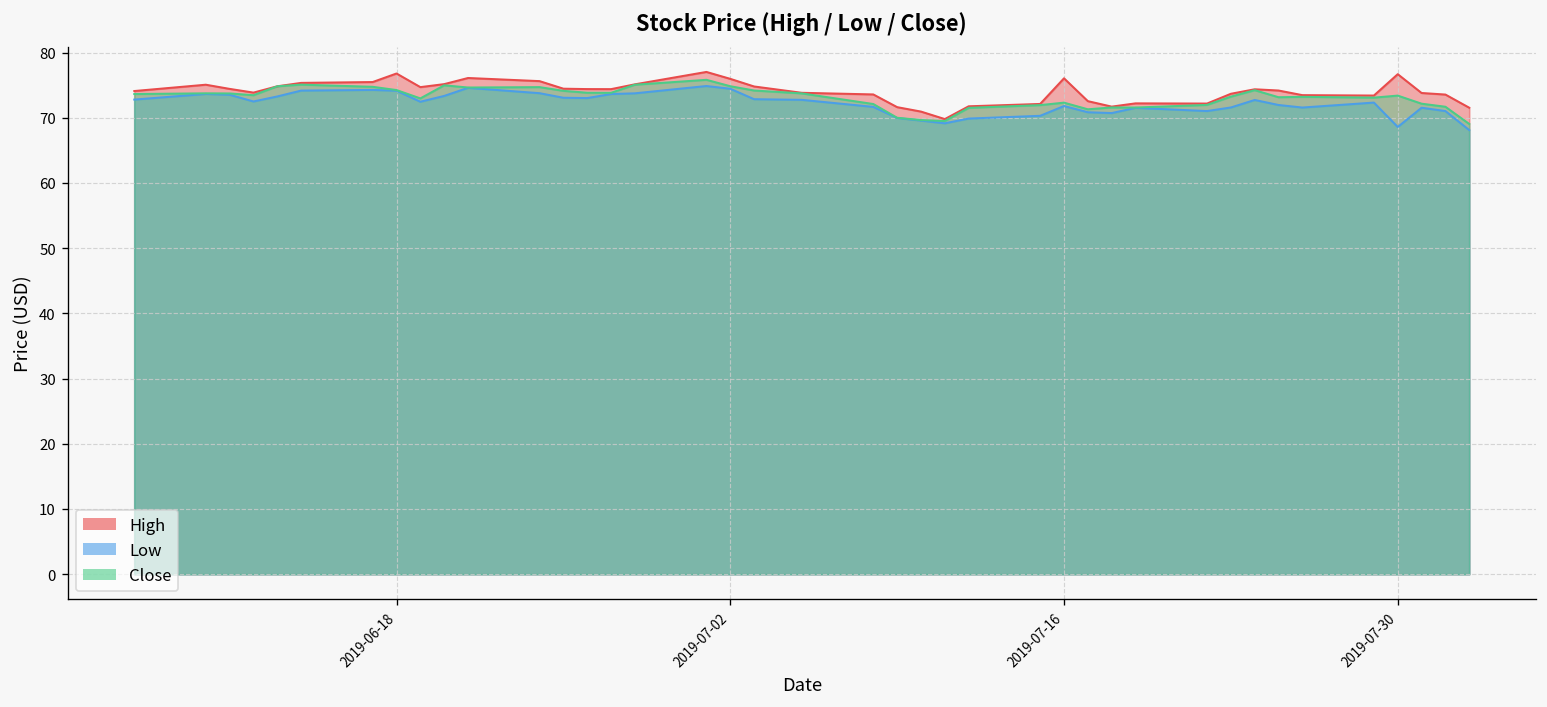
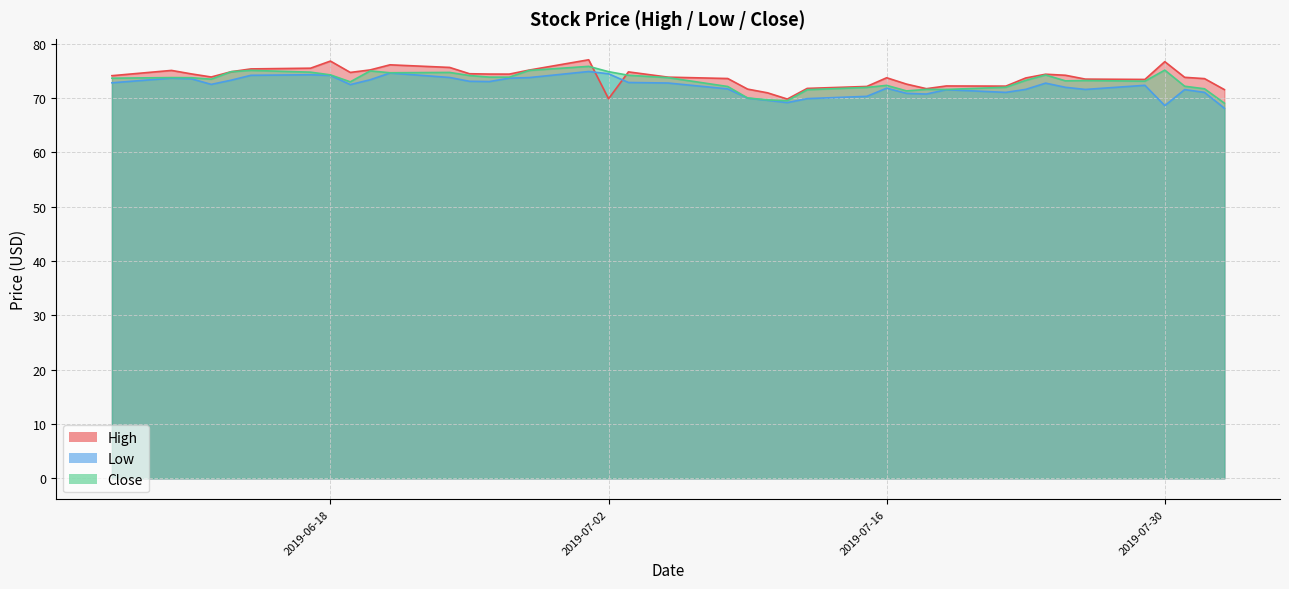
High, 2019-07-02: 76 -> 70
High, 2019-07-16: 76 -> 74
Close, 2019-07-30: 73 -> 75
